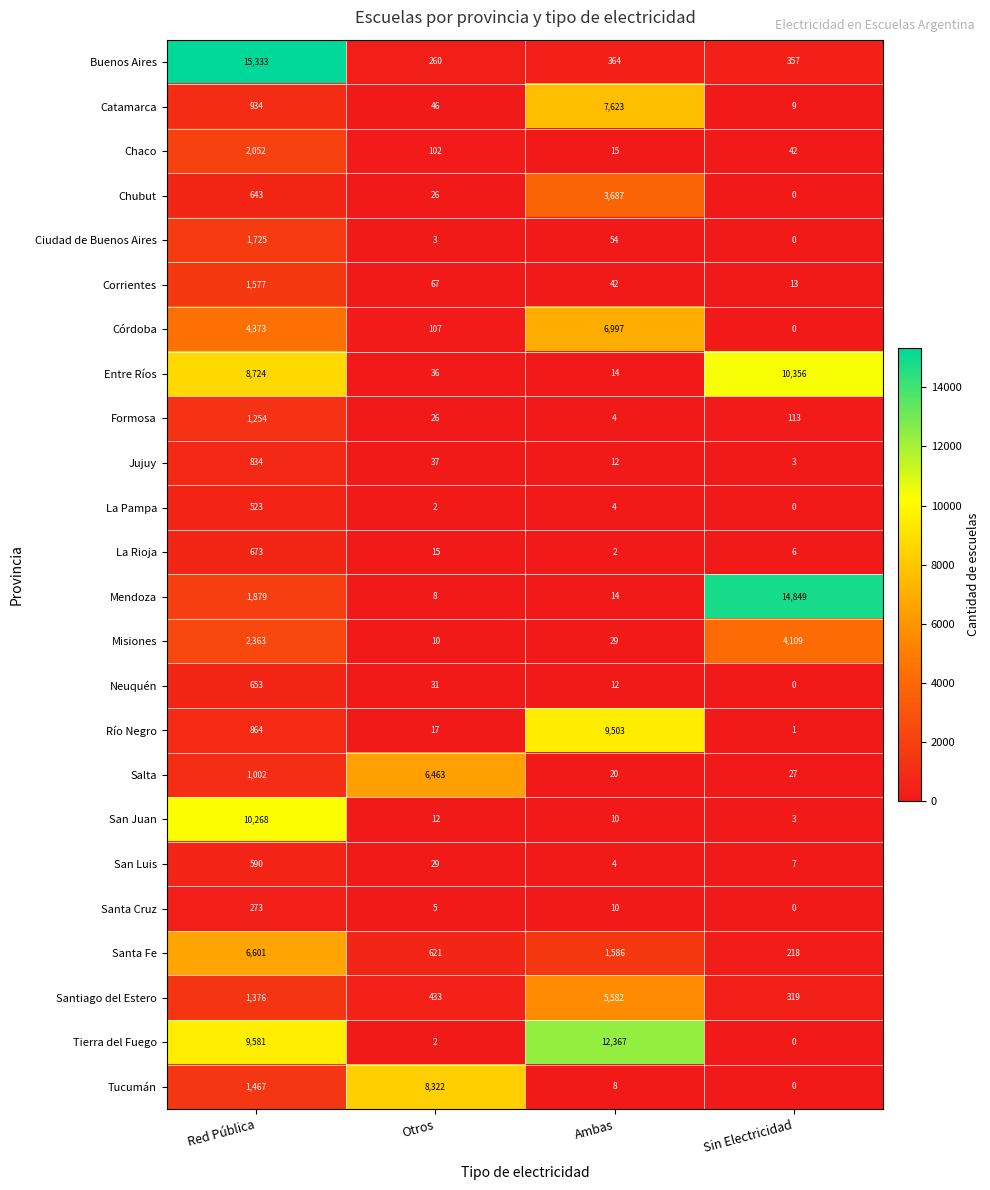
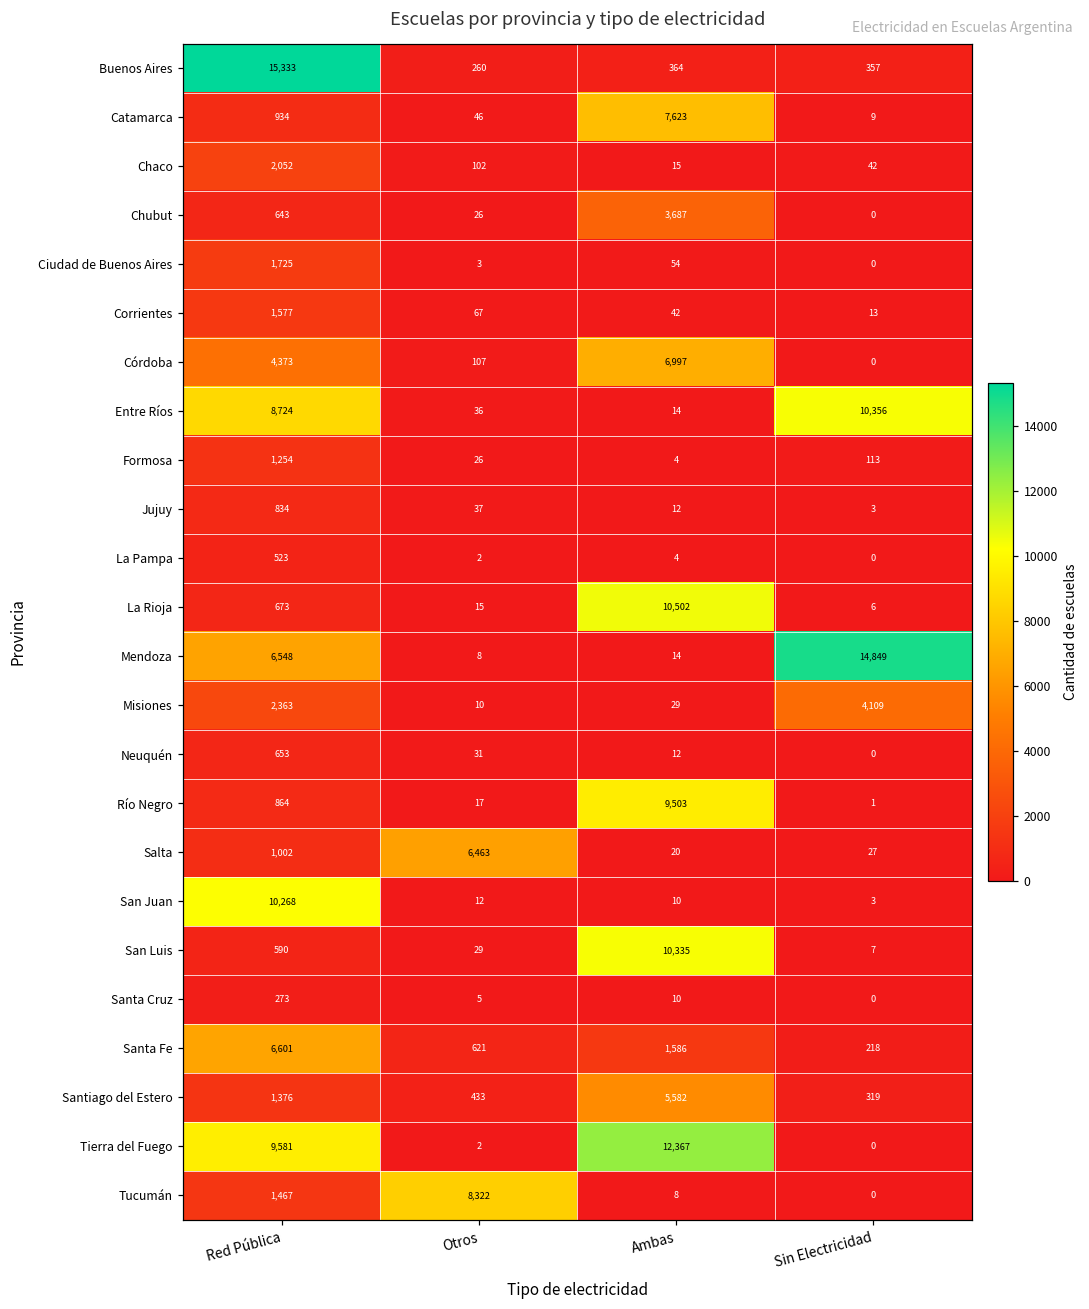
La Rioja, Ambas: 2 -> 10,502
Mendoza, Red Pública: 1,879 -> 6,548
San Luis, Ambas: 4 -> 10,335
